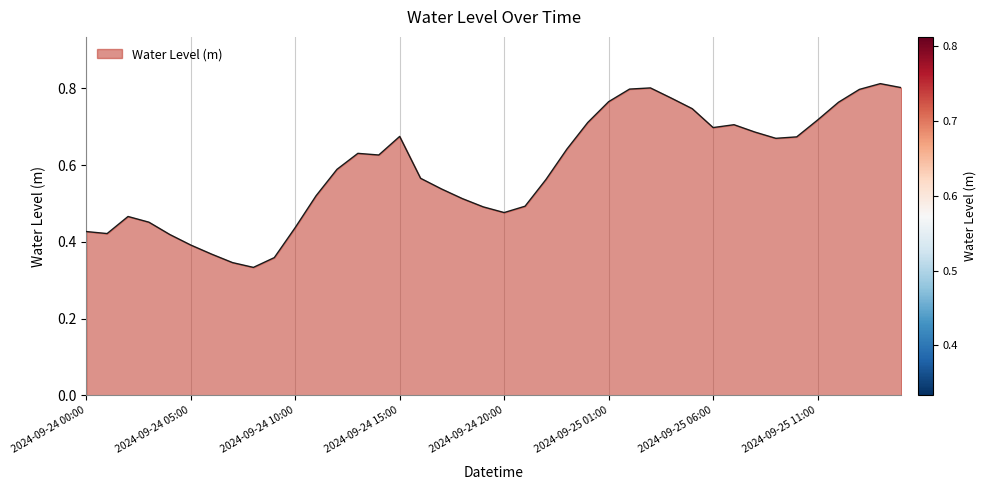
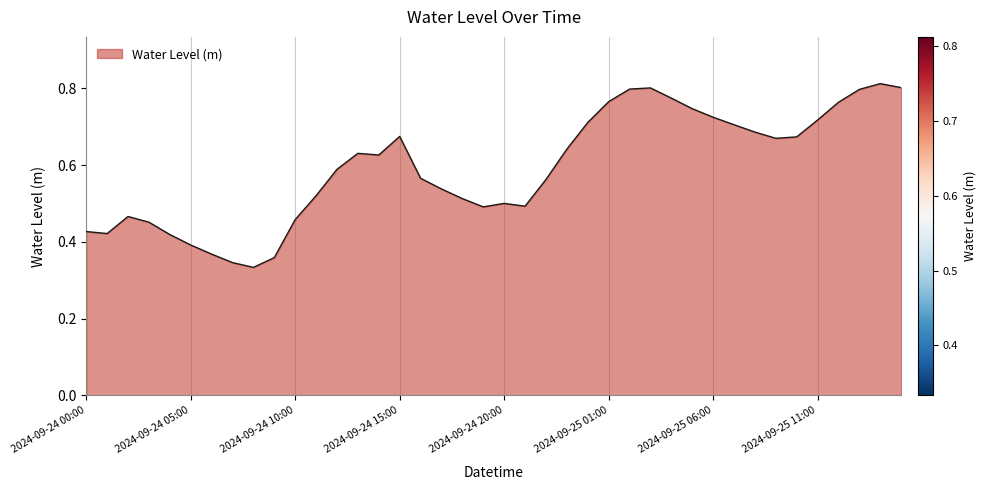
2024-09-24 10:00: 0.44 -> 0.46
2024-09-24 20:00: 0.48 -> 0.50
2024-09-25 06:00: 0.70 -> 0.72
